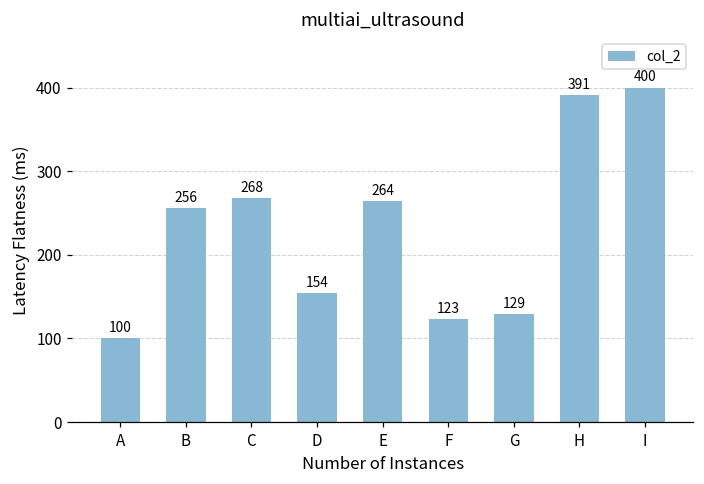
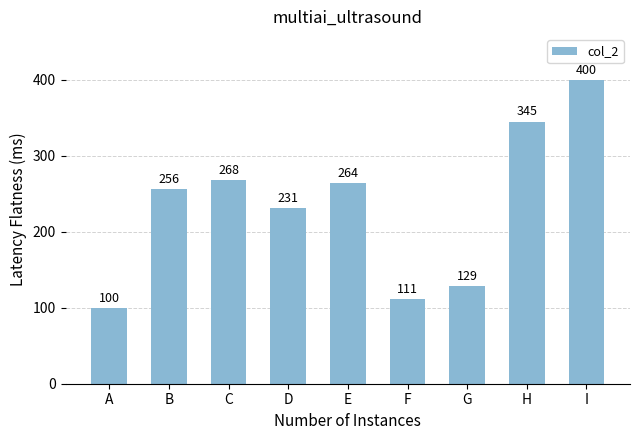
D: 154 -> 231
F: 123 -> 111
H: 391 -> 345
